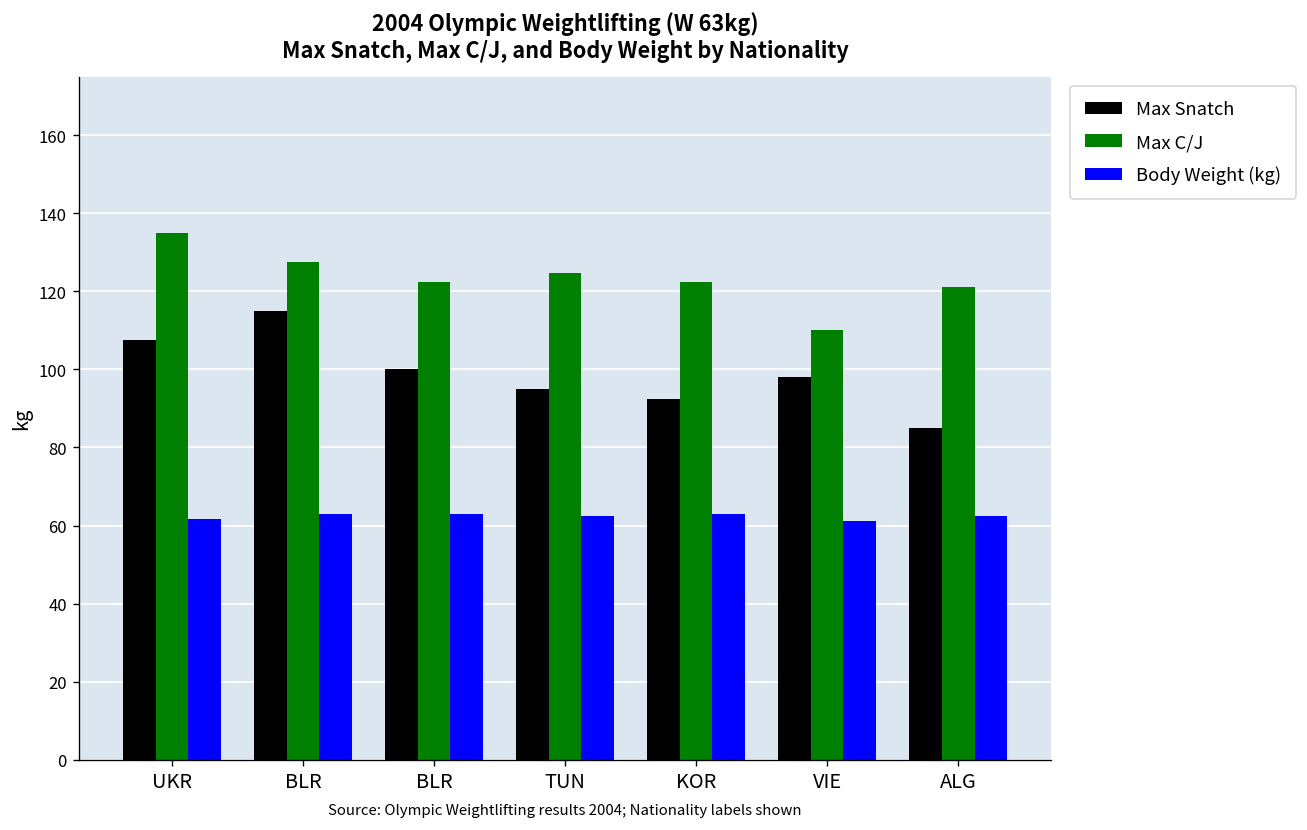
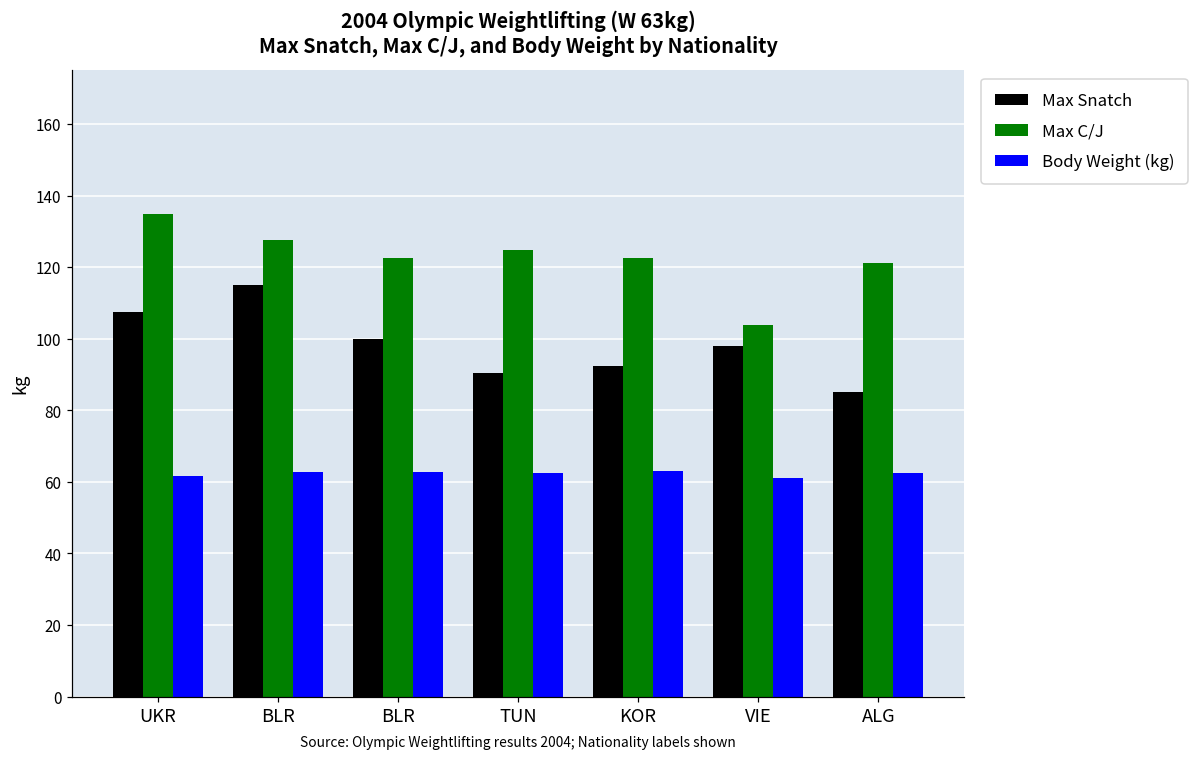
Max Snatch, TUN: 95 -> 90
Max C/J, VIE: 110 -> 104
